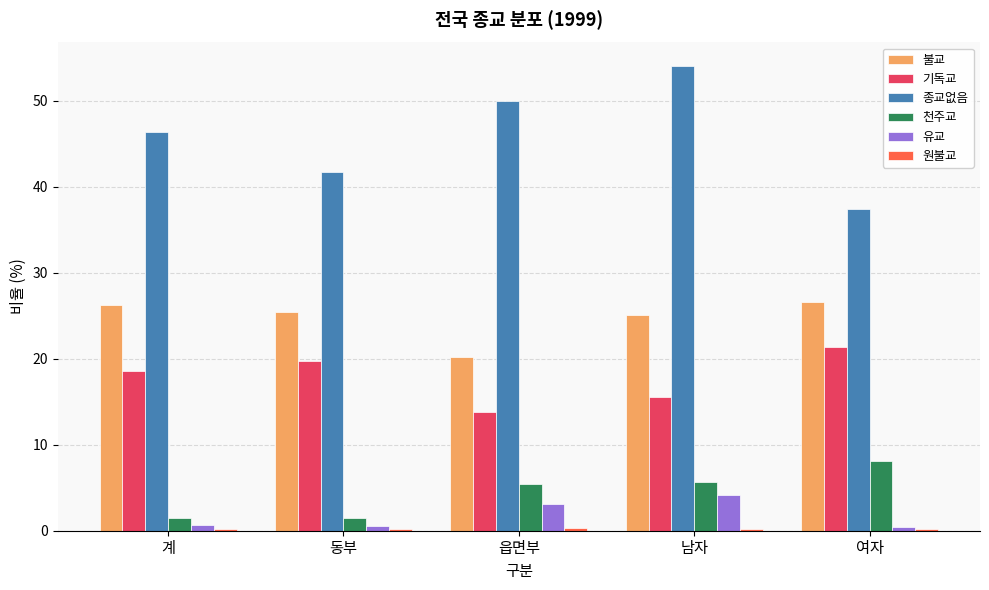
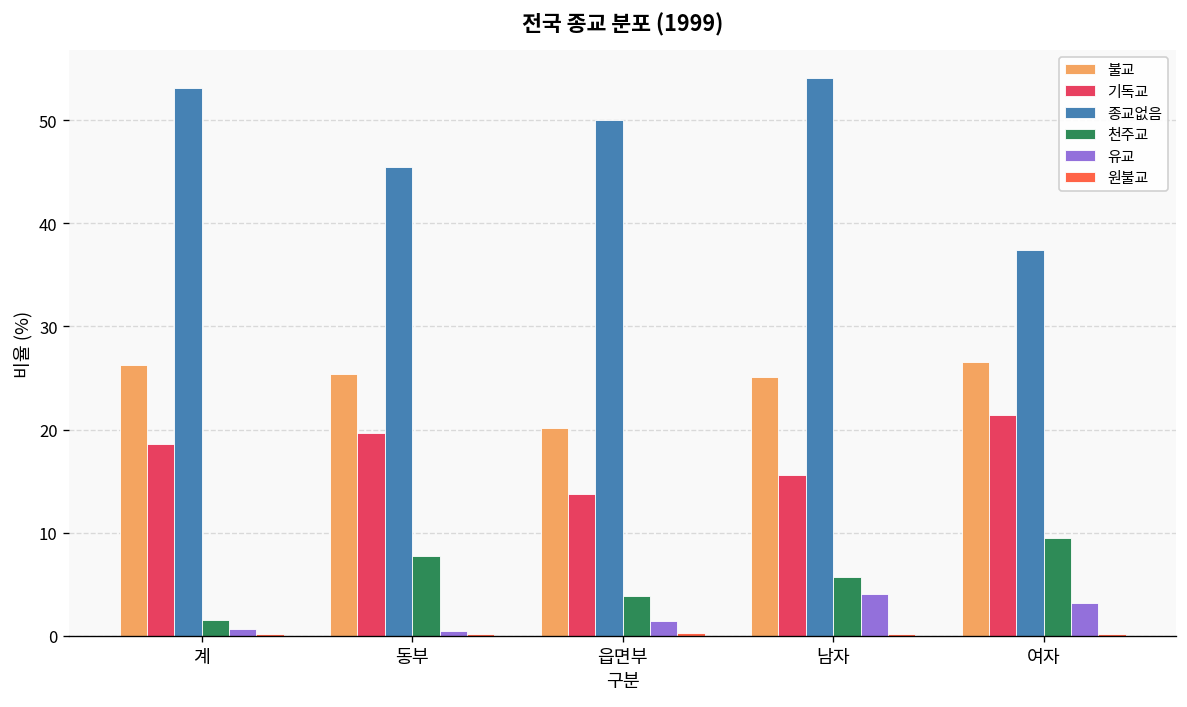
종교없음, 계: 46 -> 53
종교없음, 동부: 42 -> 46
천주교, 동부: 2 -> 8
천주교, 읍면부: 5 -> 4
유교, 읍면부: 3 -> 1
천주교, 여자: 8 -> 10
유교, 여자: 0 -> 3
